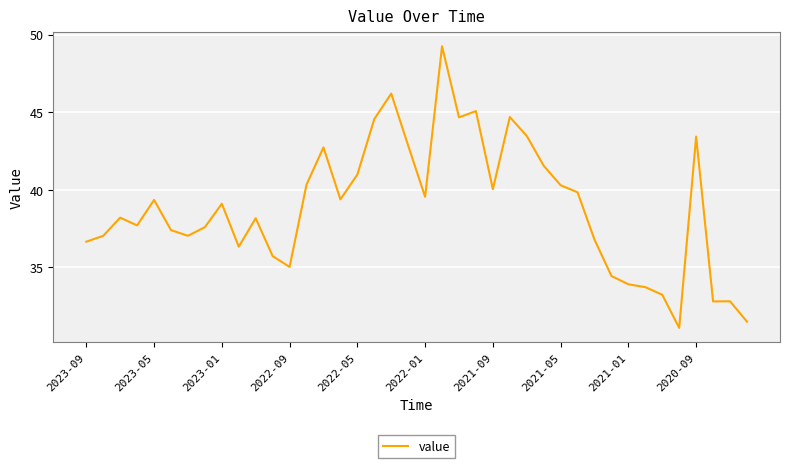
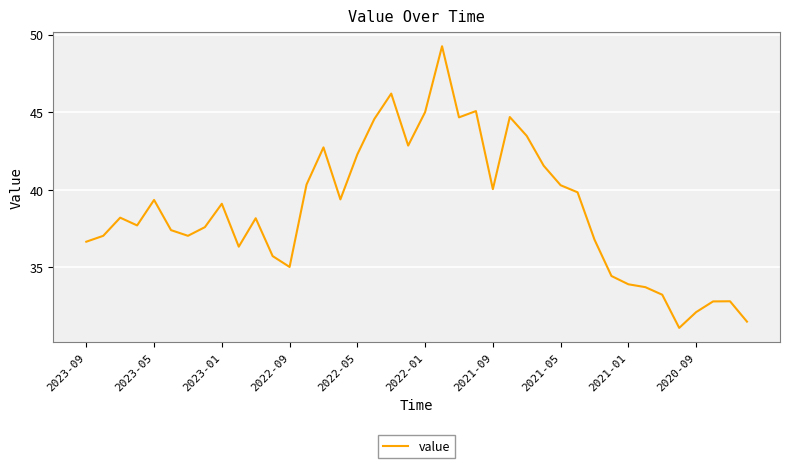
2022-05: 41.0 -> 42.3
2022-01: 39.5 -> 45.0
2020-09: 43.4 -> 32.1
